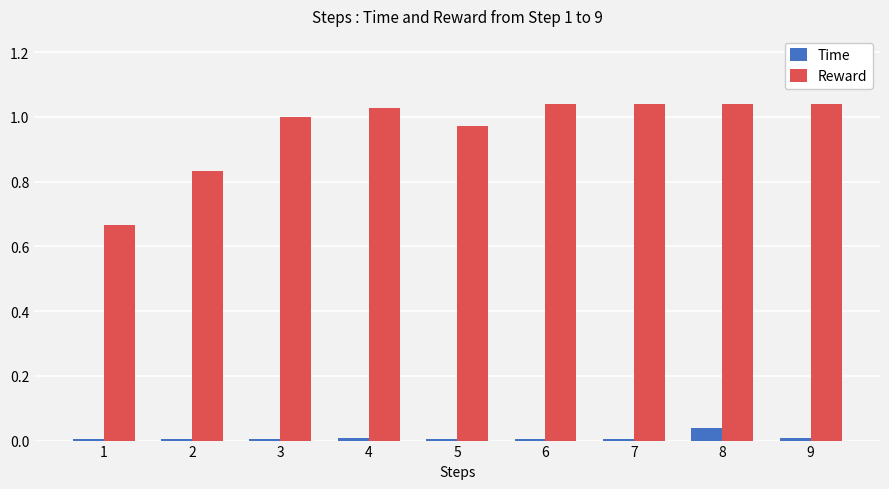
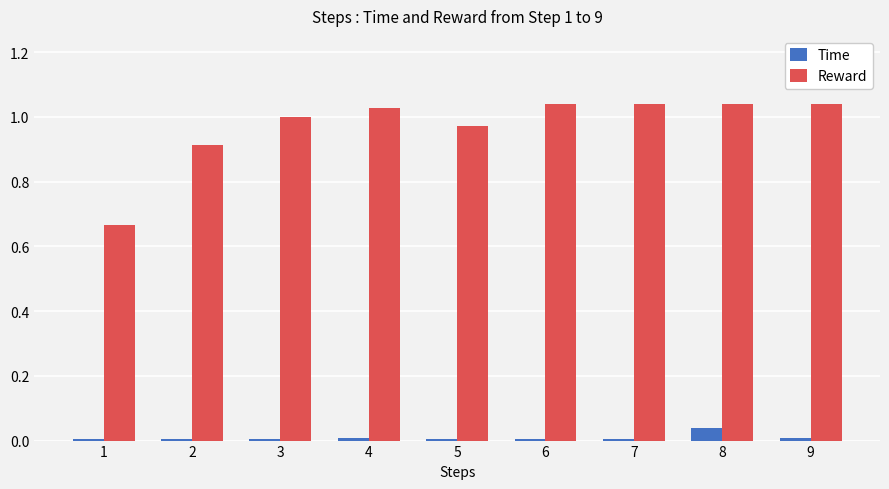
Reward, 2: 0.83 -> 0.91
